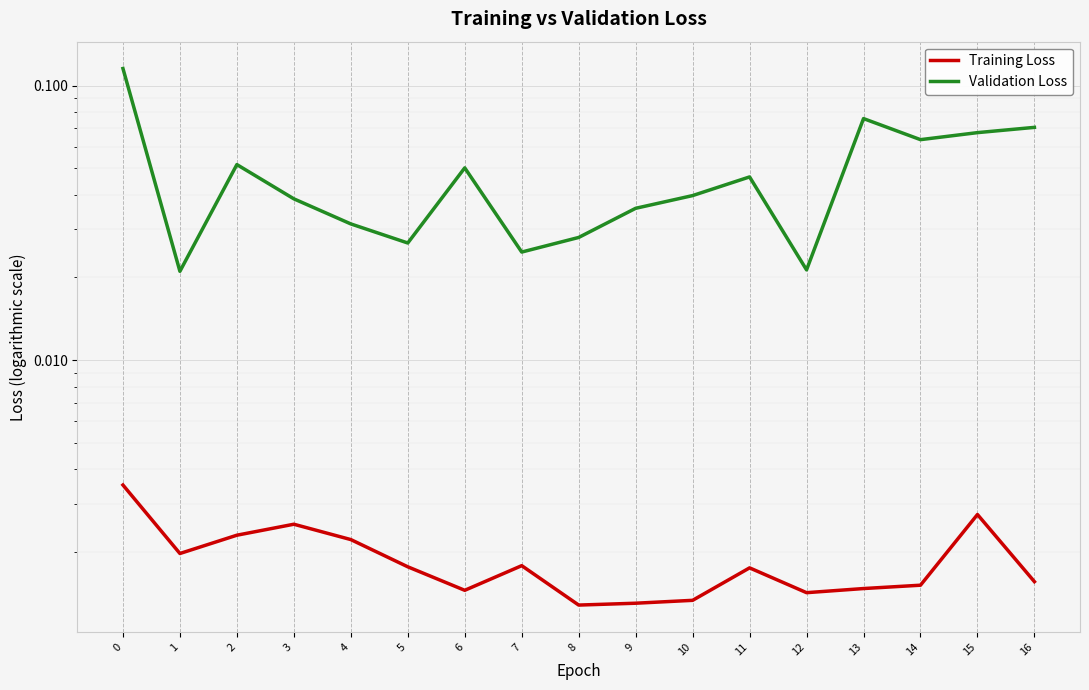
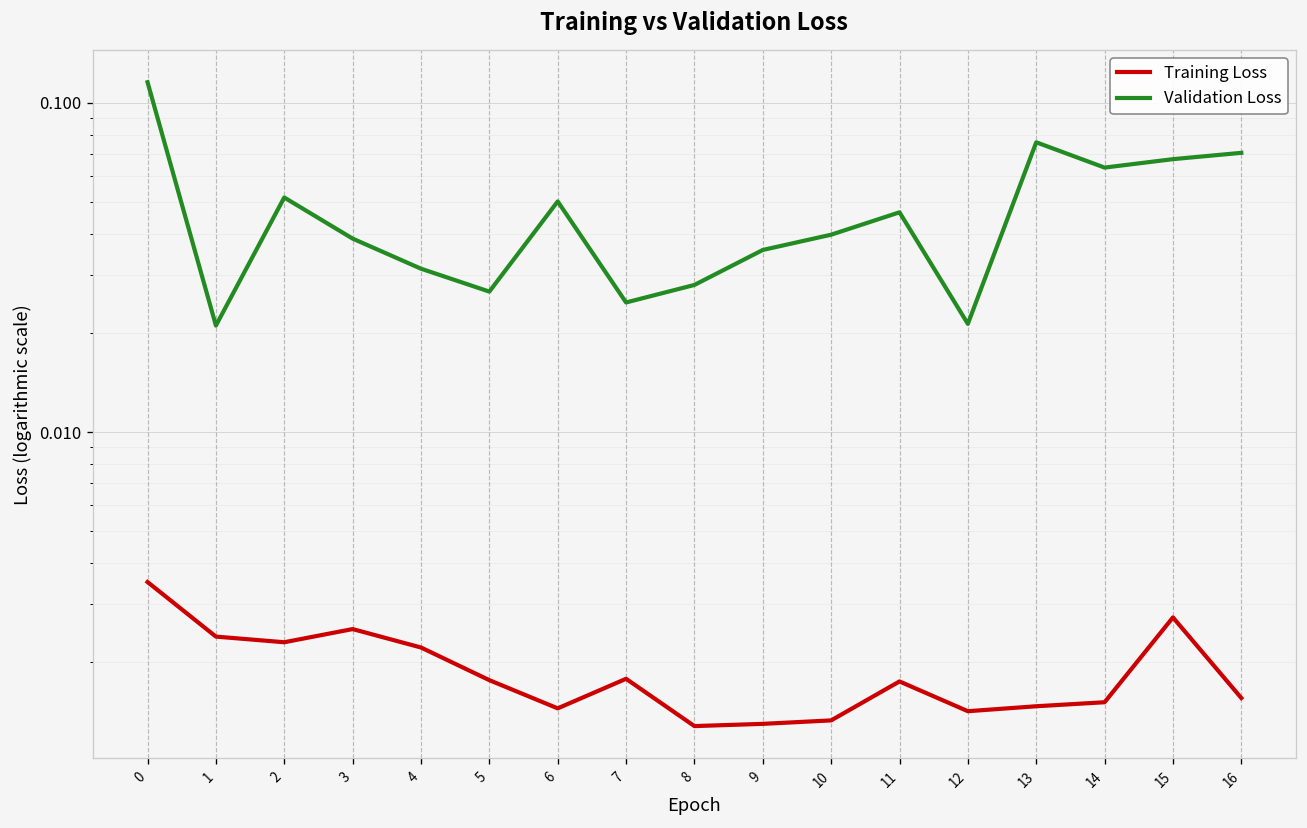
Training Loss, 1: 0.0020 -> 0.0024
